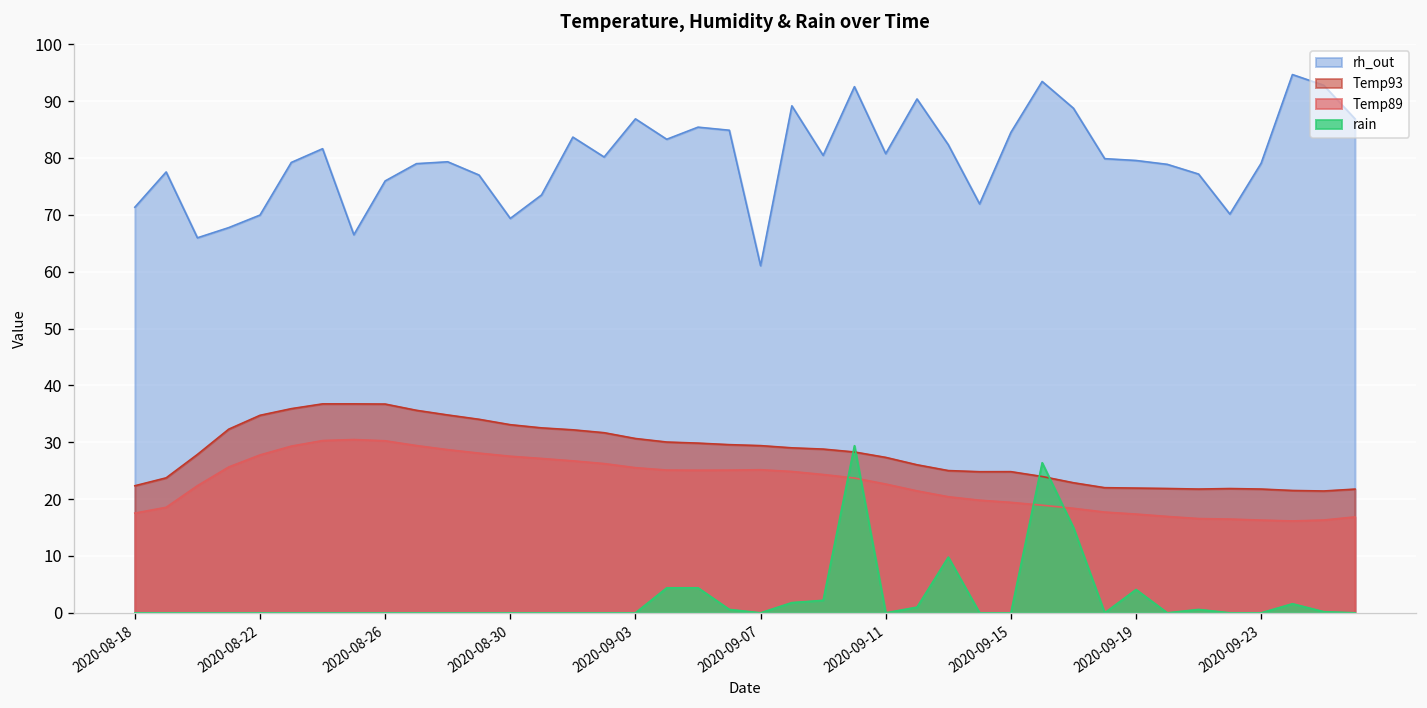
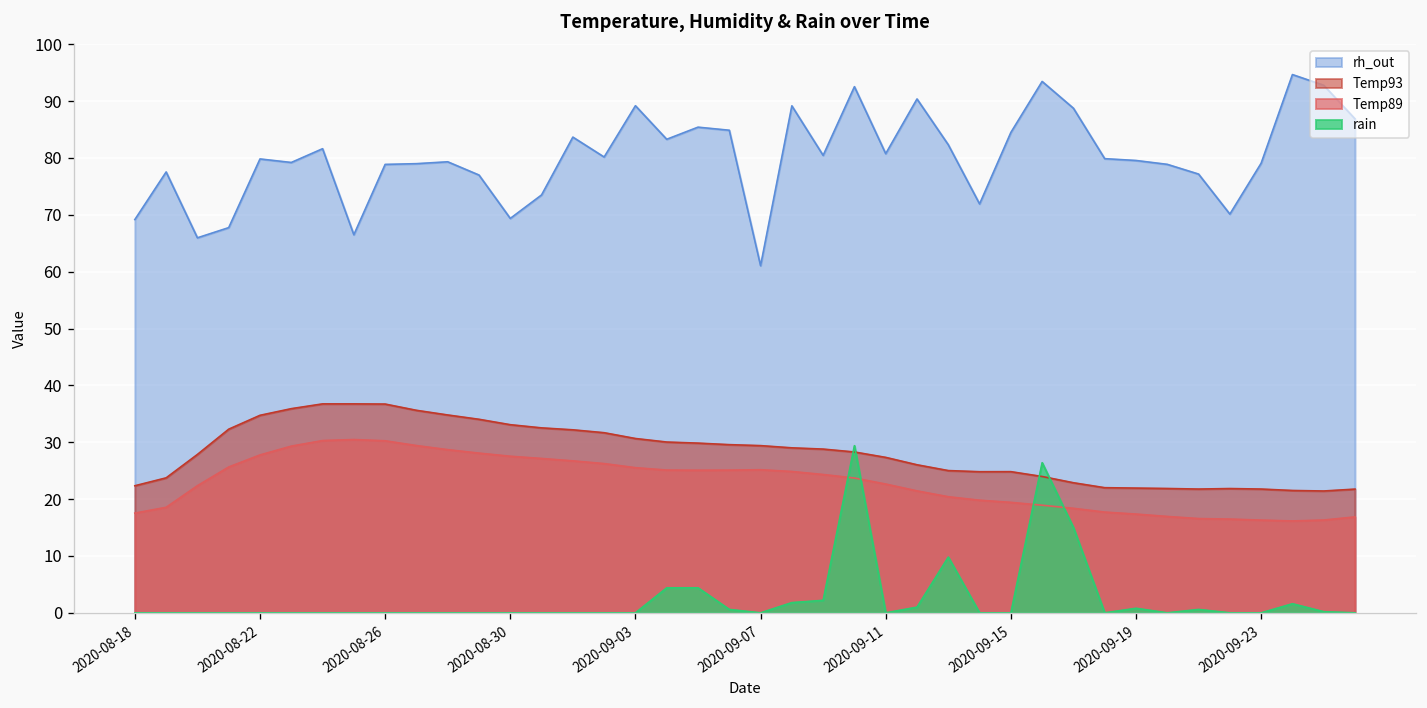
rh_out, 2020-08-18: 71 -> 69
rh_out, 2020-08-22: 70 -> 80
rh_out, 2020-08-26: 76 -> 79
rh_out, 2020-09-03: 87 -> 89
rain, 2020-09-19: 4 -> 1
